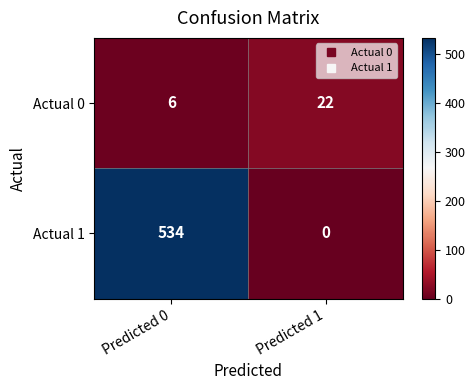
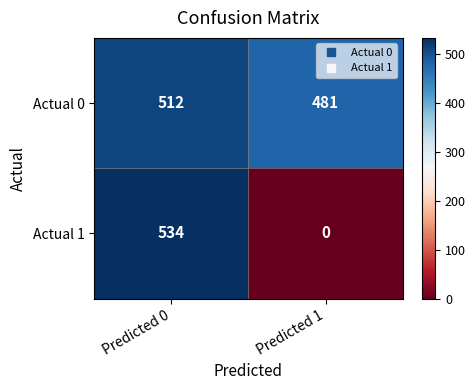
Actual 0, Predicted 0: 6 -> 512
Actual 0, Predicted 1: 22 -> 481
